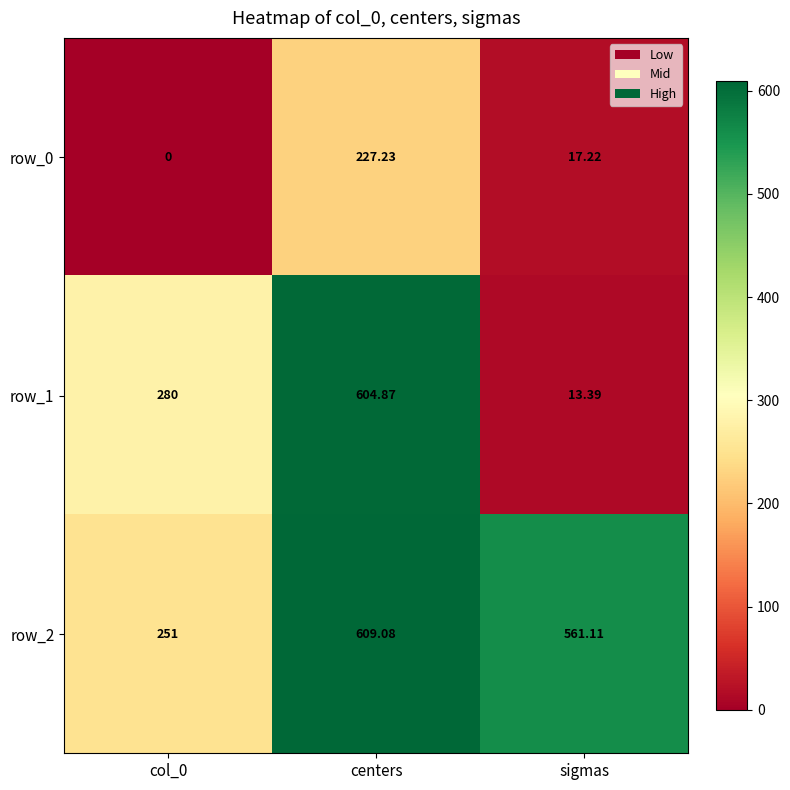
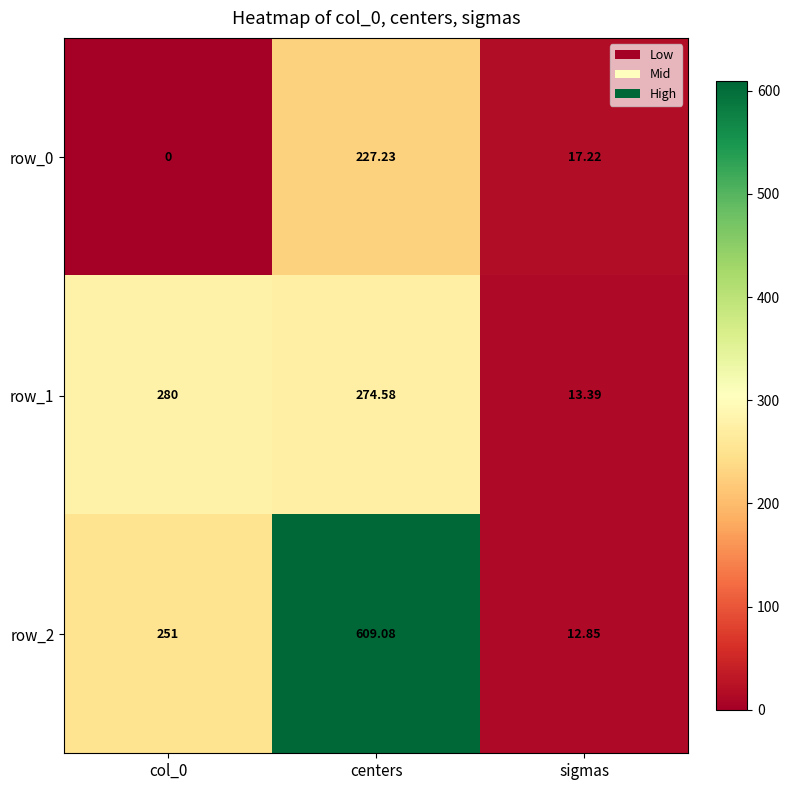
row_1, centers: 604.87 -> 274.58
row_2, sigmas: 561.11 -> 12.85
